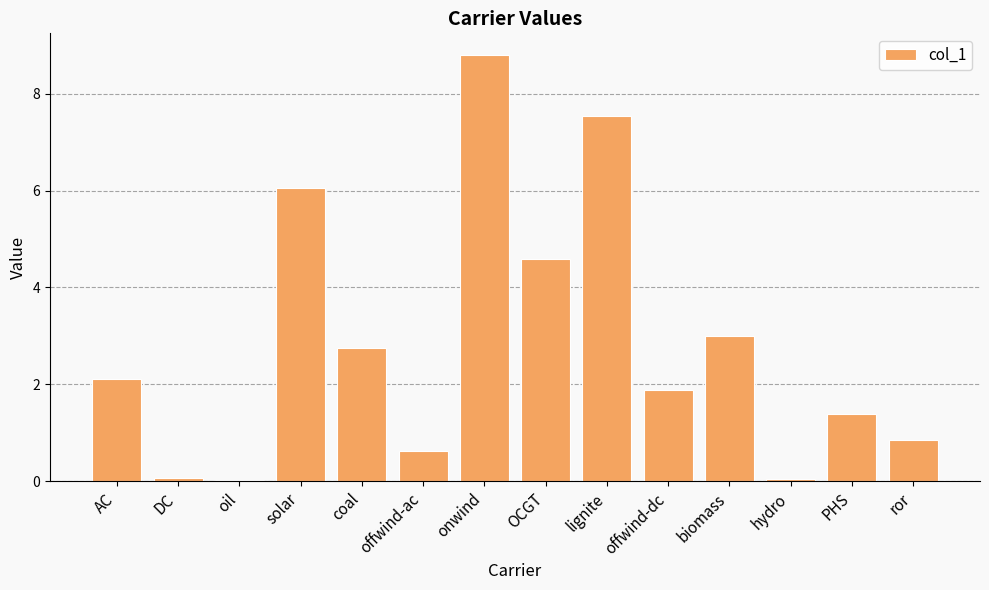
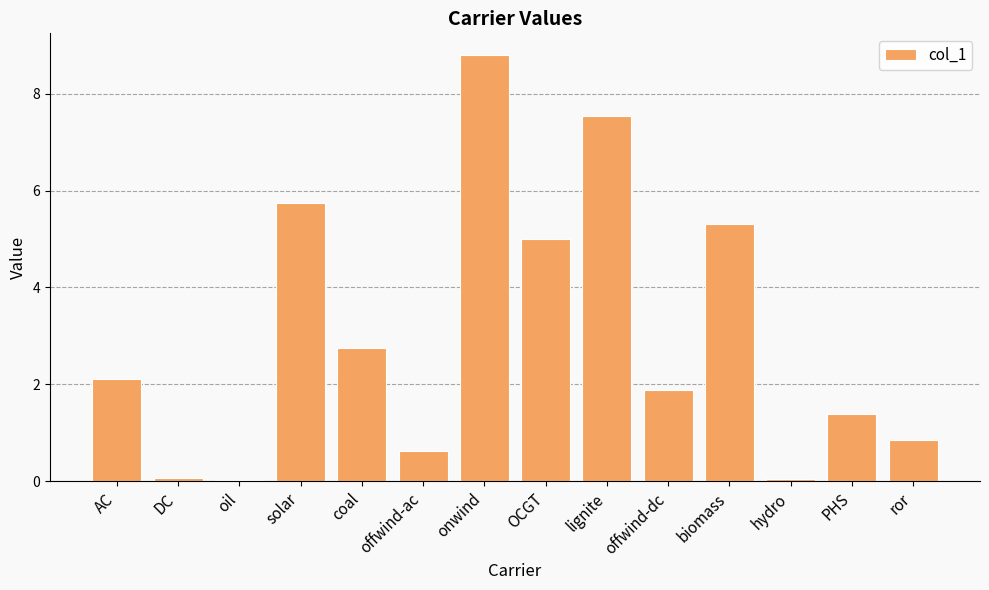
solar: 6.1 -> 5.8
OCGT: 4.6 -> 5.0
biomass: 3.0 -> 5.3
